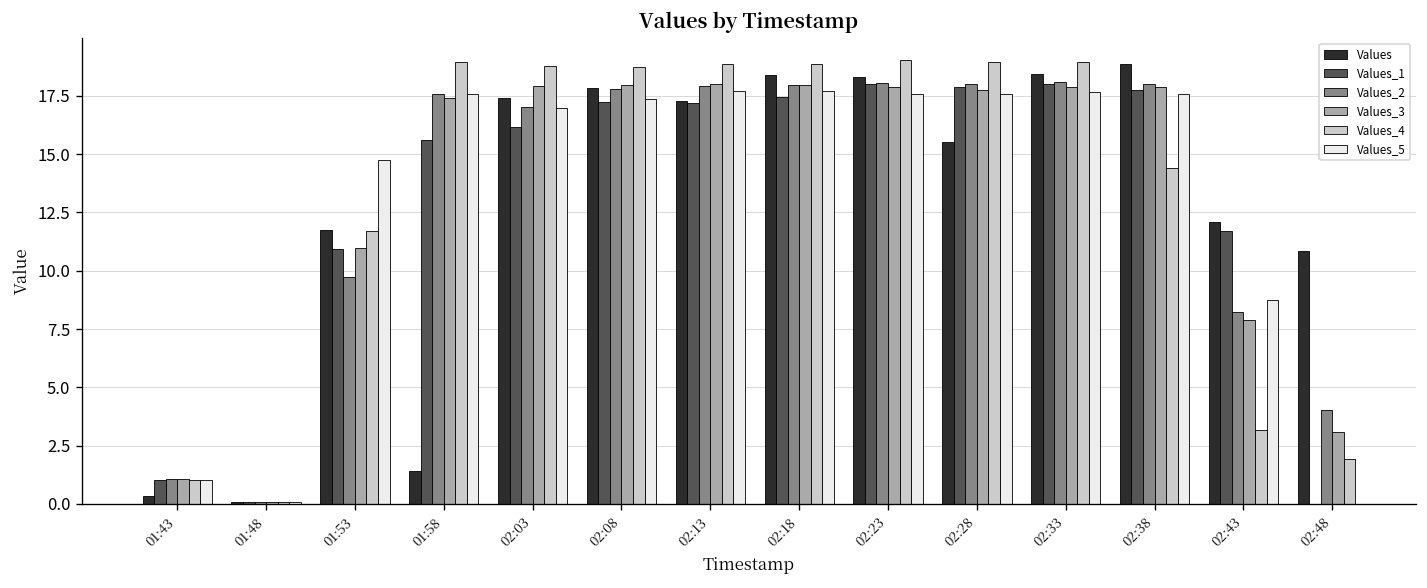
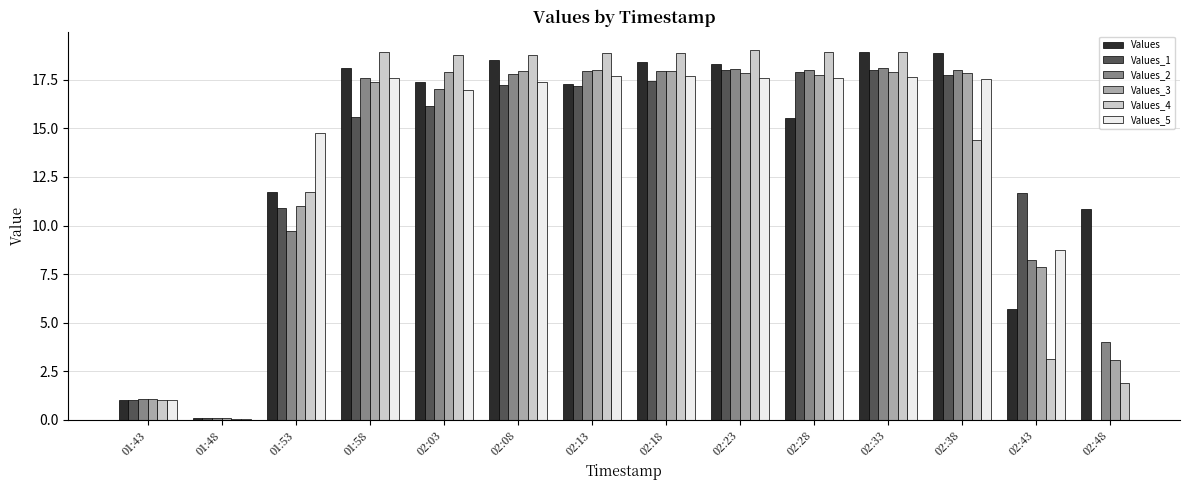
Values, 01:43: 0.3 -> 1.0
Values, 01:58: 1.4 -> 18.1
Values, 02:08: 17.8 -> 18.5
Values, 02:33: 18.4 -> 18.9
Values, 02:43: 12.1 -> 5.7
